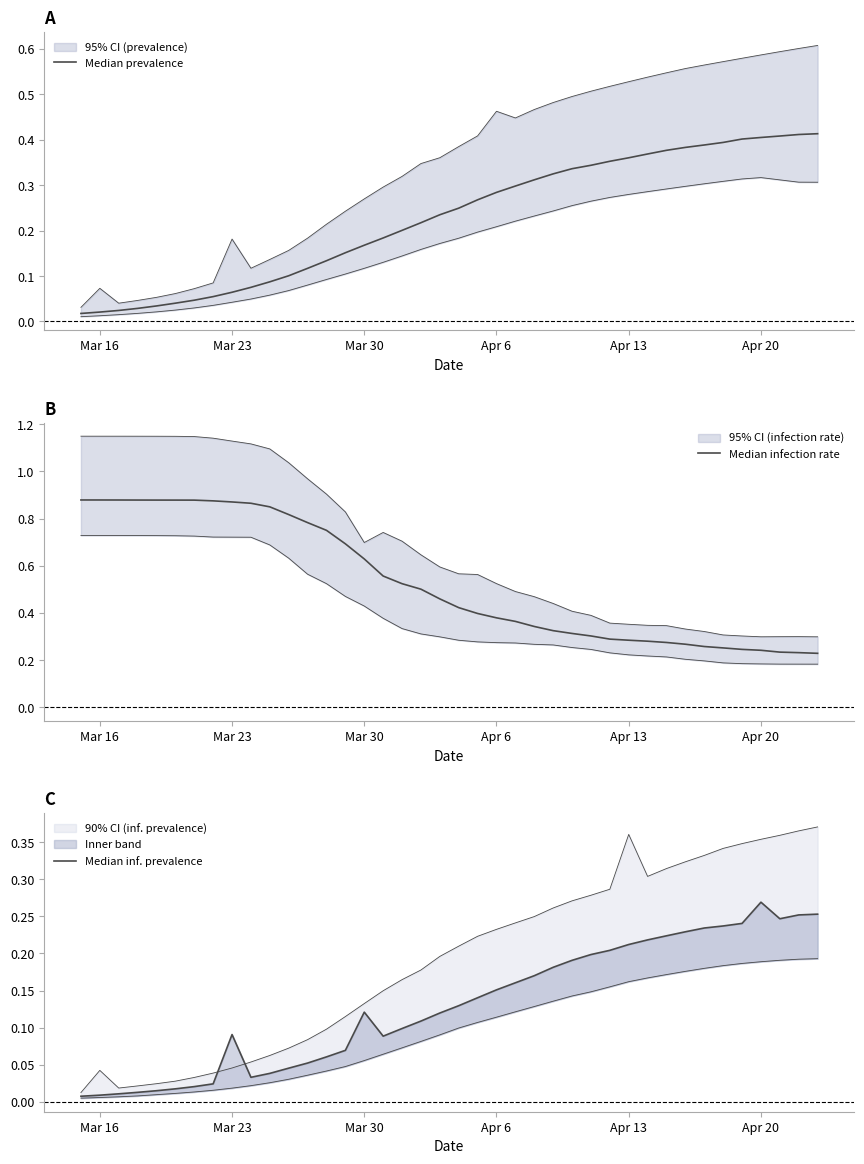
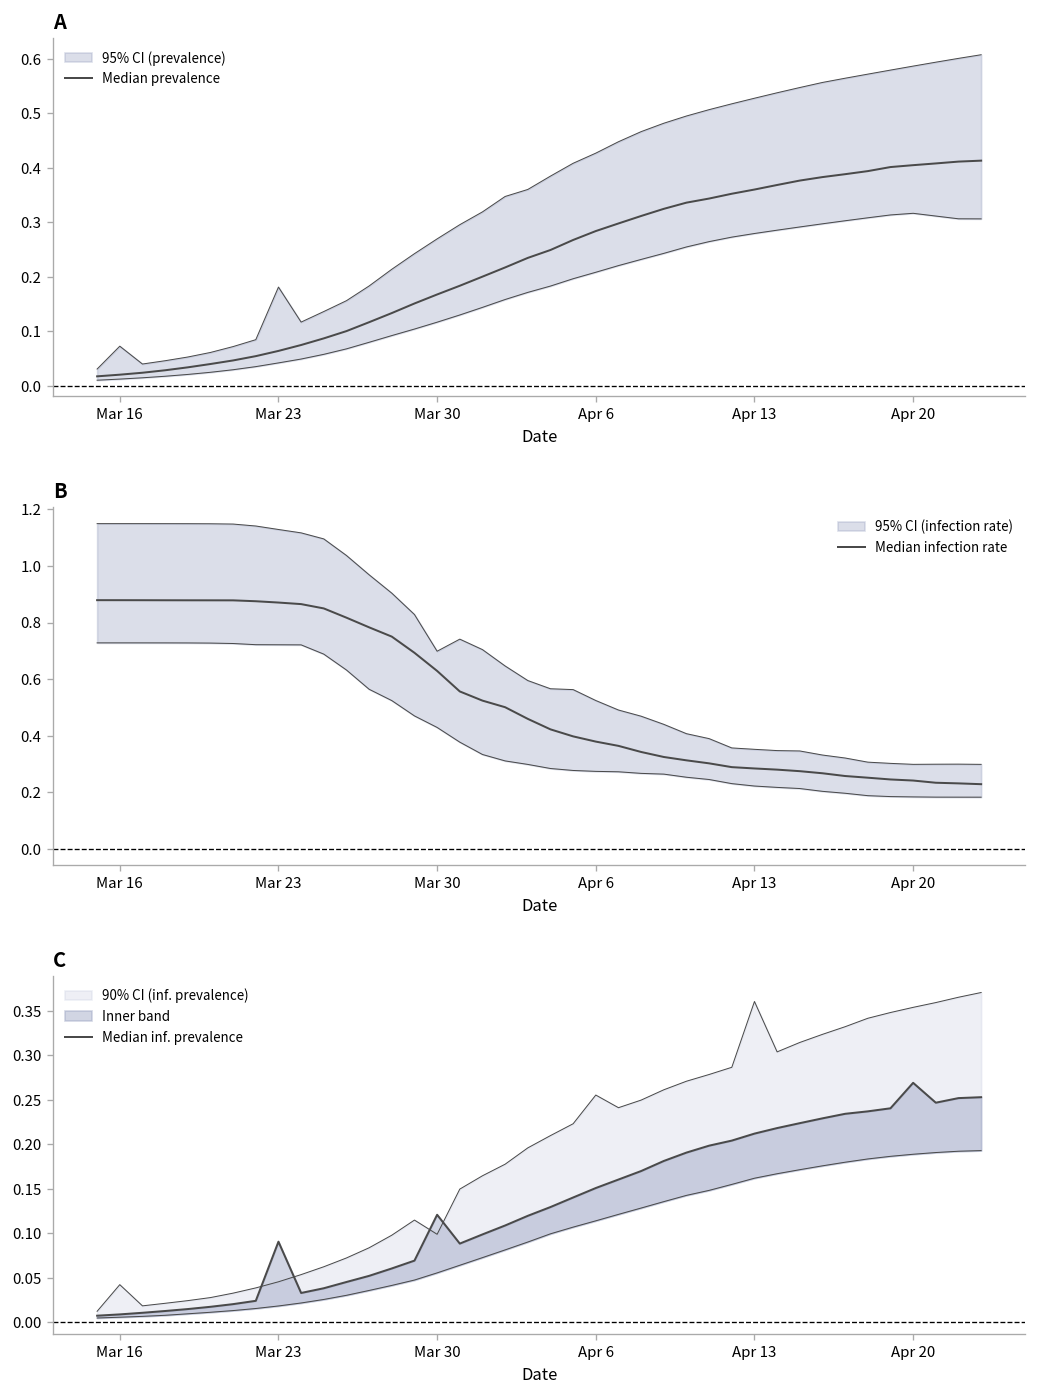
A, 95% CI (prevalence), Apr 6: 0.46 -> 0.43
C, 90% CI (inf. prevalence), Mar 30: 0.13 -> 0.10
C, 90% CI (inf. prevalence), Apr 6: 0.23 -> 0.26
